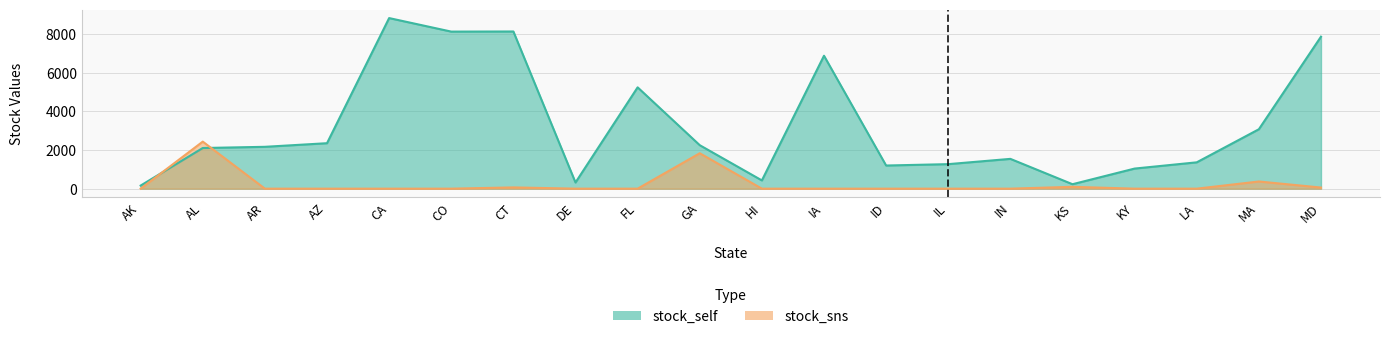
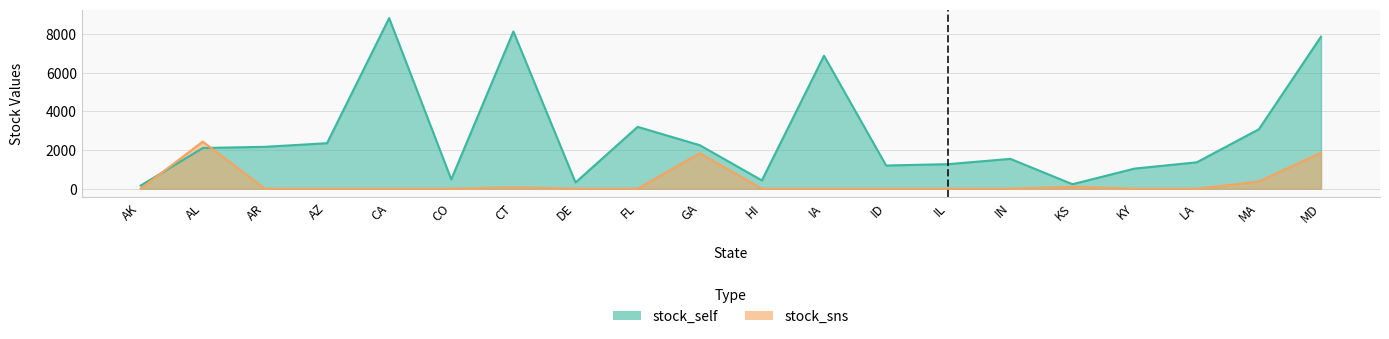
stock_self, CO: 8100 -> 500
stock_self, FL: 5200 -> 3200
stock_sns, MD: 100 -> 1900
